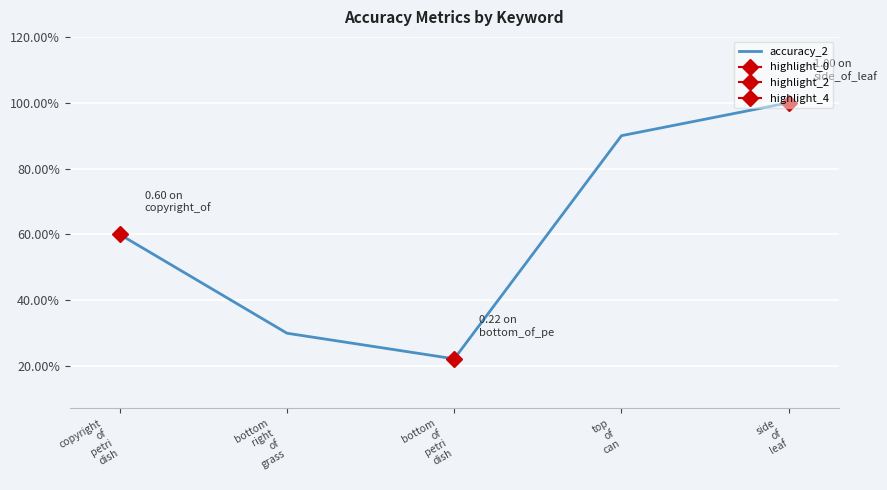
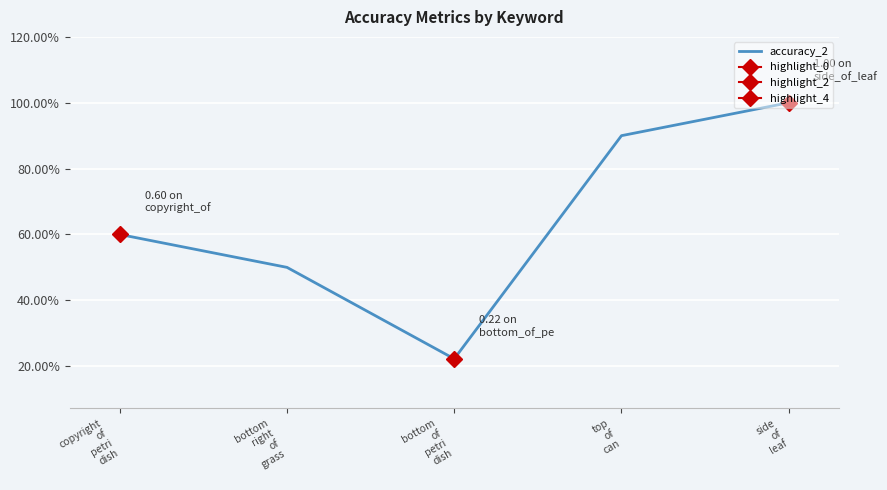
accuracy_2, bottom right of grass: 30% -> 50%
